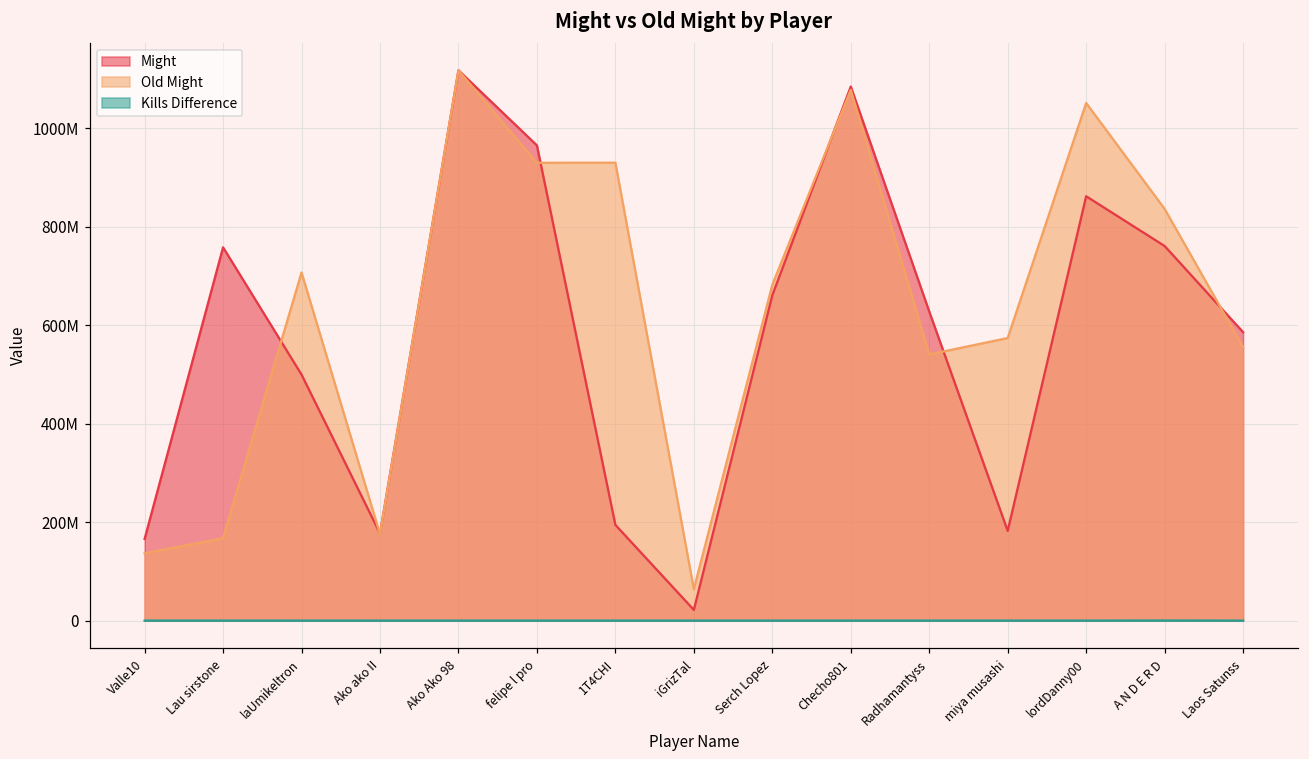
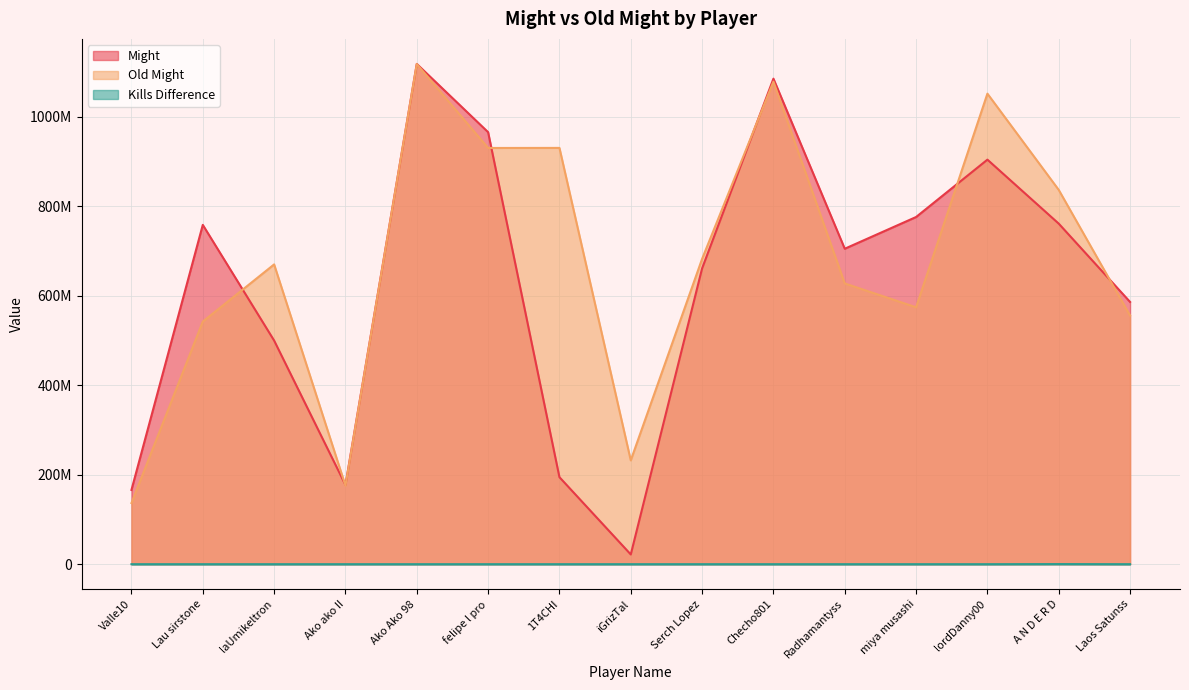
Old Might, Lau sirstone: 170000000 -> 540000000
Old Might, laUmikeltron: 710000000 -> 670000000
Old Might, iGrizTal: 60000000 -> 230000000
Might, Radhamantyss: 630000000 -> 700000000
Old Might, Radhamantyss: 540000000 -> 630000000
Might, miya musashi: 180000000 -> 780000000
Might, lordDanny00: 860000000 -> 900000000
